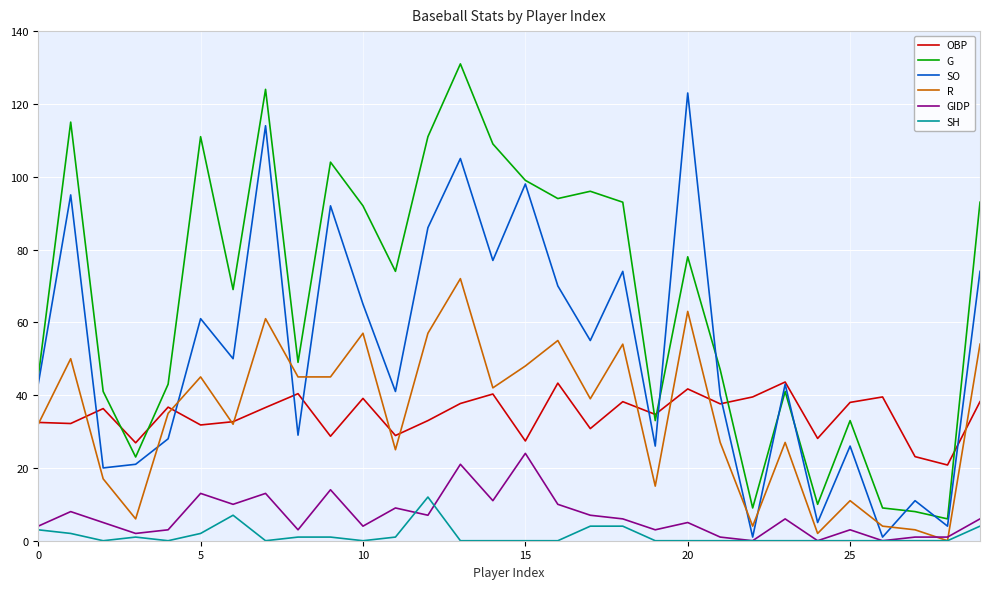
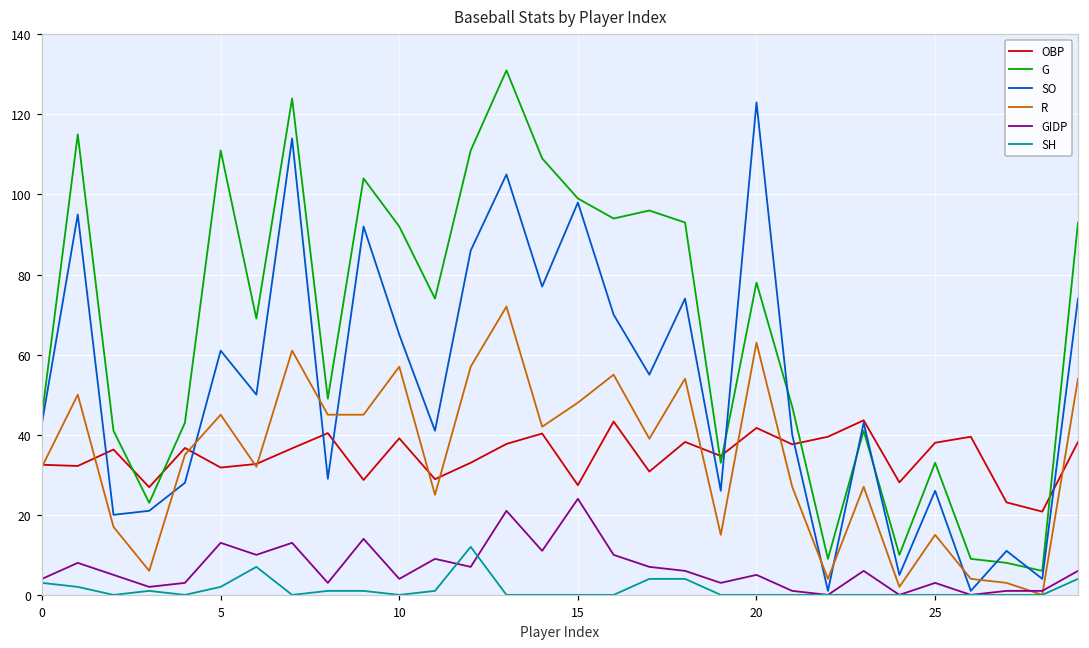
R, 25: 11 -> 15
